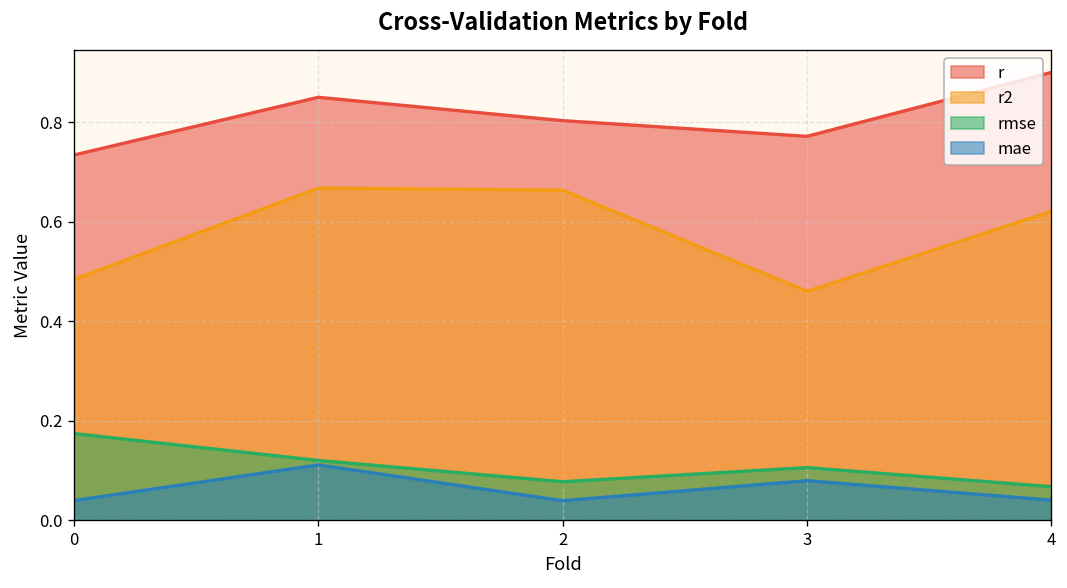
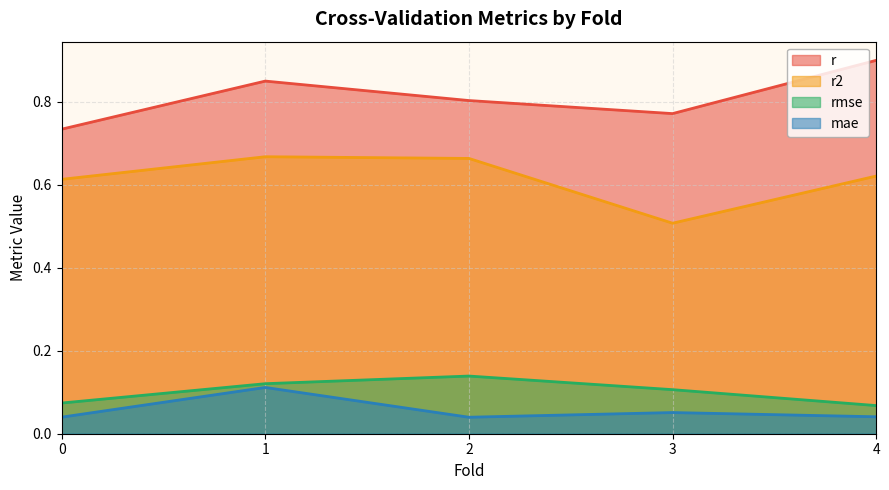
r2, 0: 0.48 -> 0.61
rmse, 0: 0.17 -> 0.07
rmse, 2: 0.08 -> 0.14
r2, 3: 0.46 -> 0.51
mae, 3: 0.08 -> 0.05
